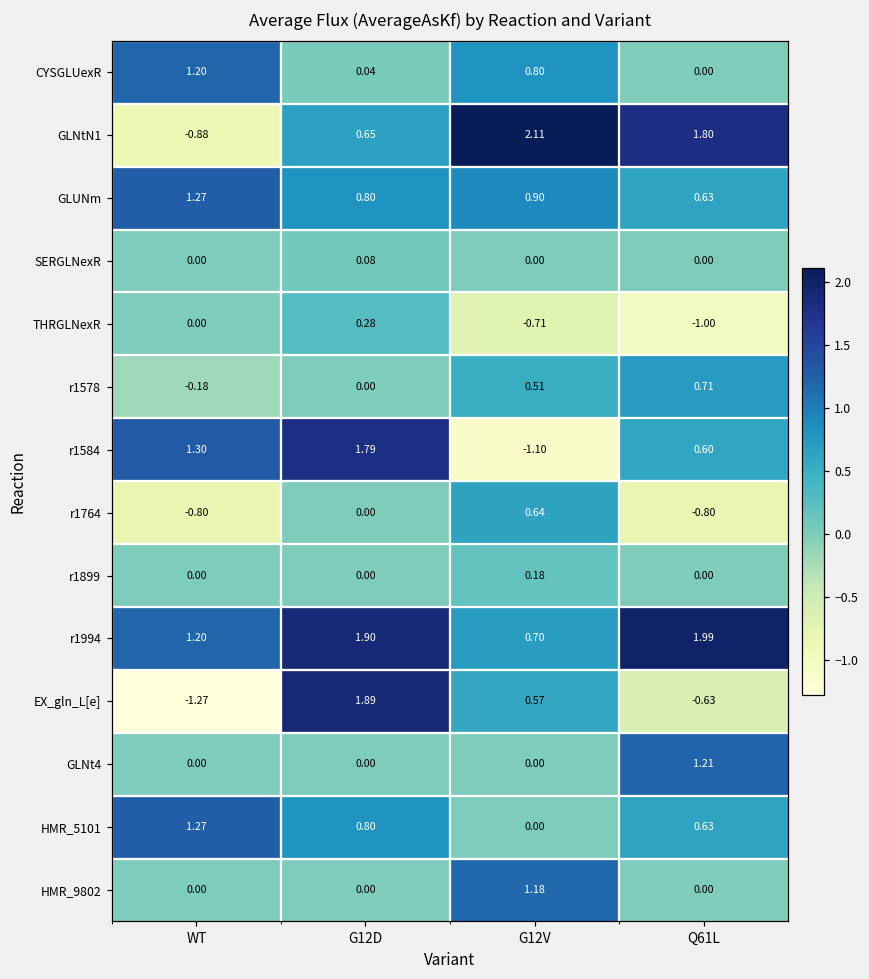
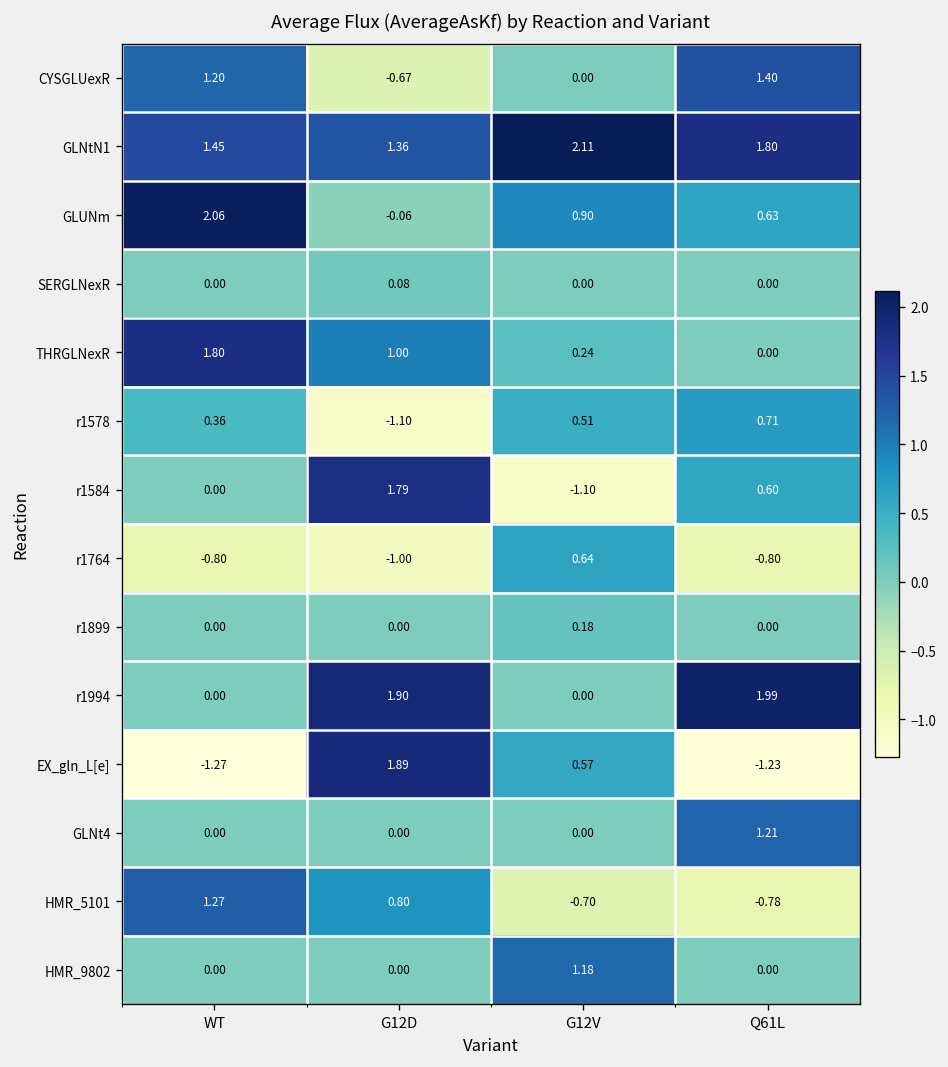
CYSGLUexR, G12D: 0.04 -> -0.67
CYSGLUexR, G12V: 0.80 -> 0.00
CYSGLUexR, Q61L: 0.00 -> 1.40
GLNtN1, WT: -0.88 -> 1.45
GLNtN1, G12D: 0.65 -> 1.36
GLUNm, WT: 1.27 -> 2.06
GLUNm, G12D: 0.80 -> -0.06
THRGLNexR, WT: 0.00 -> 1.80
THRGLNexR, G12D: 0.28 -> 1.00
THRGLNexR, G12V: -0.71 -> 0.24
THRGLNexR, Q61L: -1.00 -> 0.00
r1578, WT: -0.18 -> 0.36
r1578, G12D: 0.00 -> -1.10
r1584, WT: 1.30 -> 0.00
r1764, G12D: 0.00 -> -1.00
r1994, WT: 1.20 -> 0.00
r1994, G12V: 0.70 -> 0.00
EX_gln_L[e], Q61L: -0.63 -> -1.23
HMR_5101, G12V: 0.00 -> -0.70
HMR_5101, Q61L: 0.63 -> -0.78
